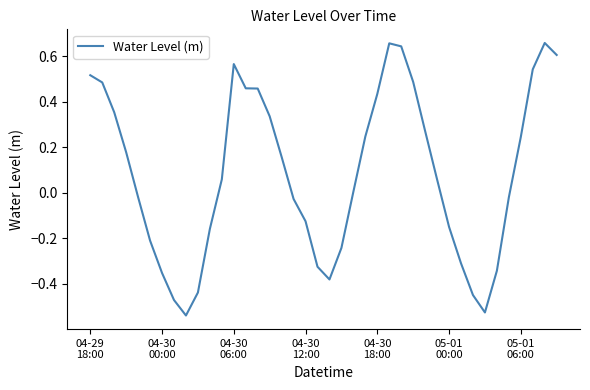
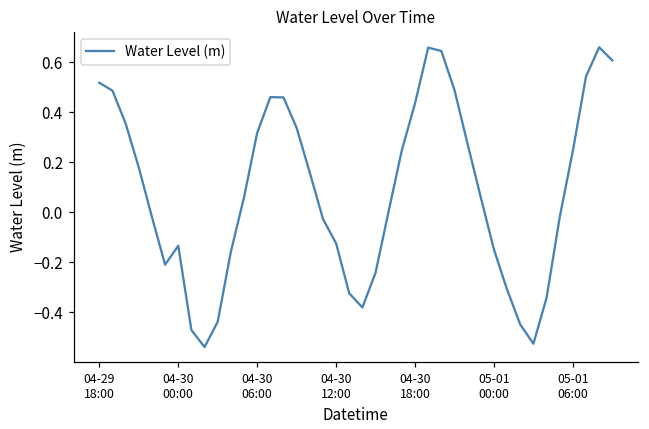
04-30 00:00: -0.35 -> -0.13
04-30 06:00: 0.57 -> 0.32
